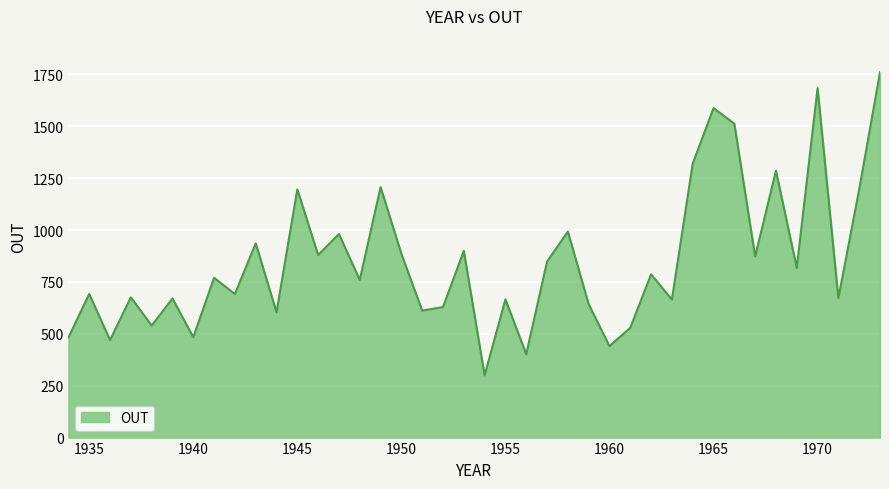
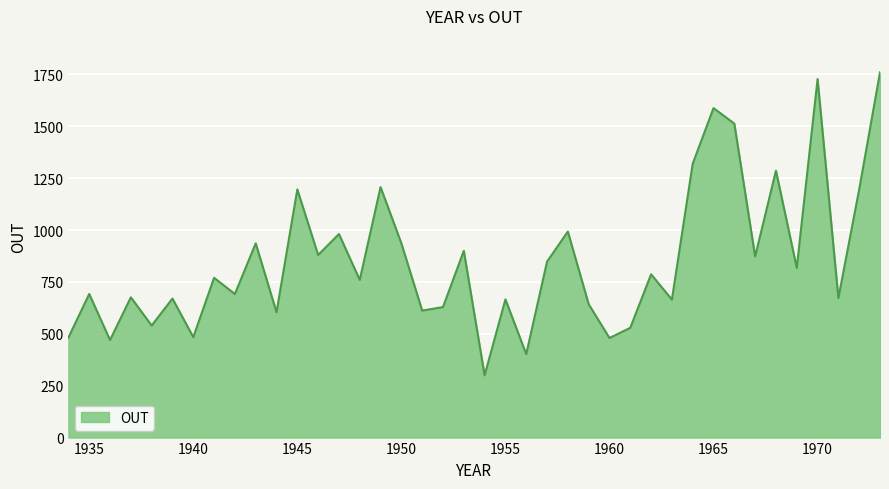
1950: 890 -> 940
1960: 440 -> 480
1970: 1680 -> 1730
